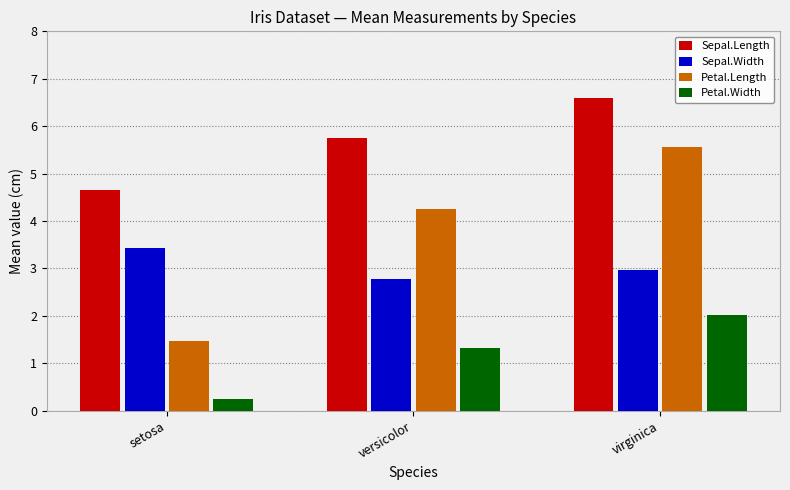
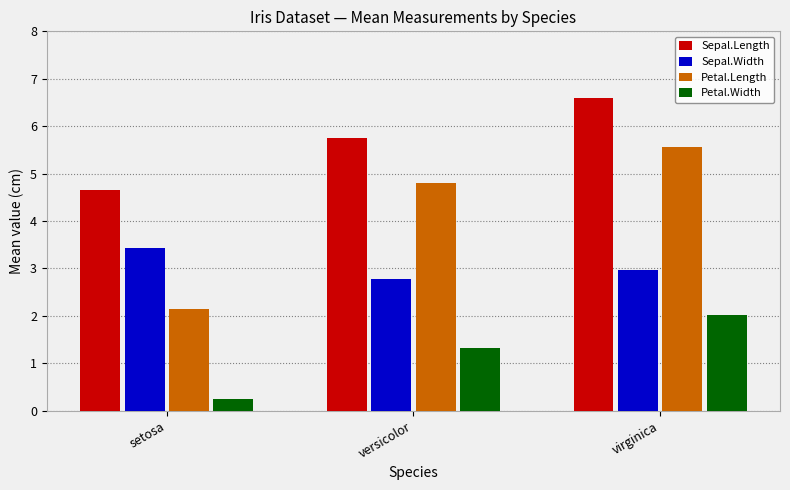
Petal.Length, setosa: 1.5 -> 2.2
Petal.Length, versicolor: 4.3 -> 4.8
